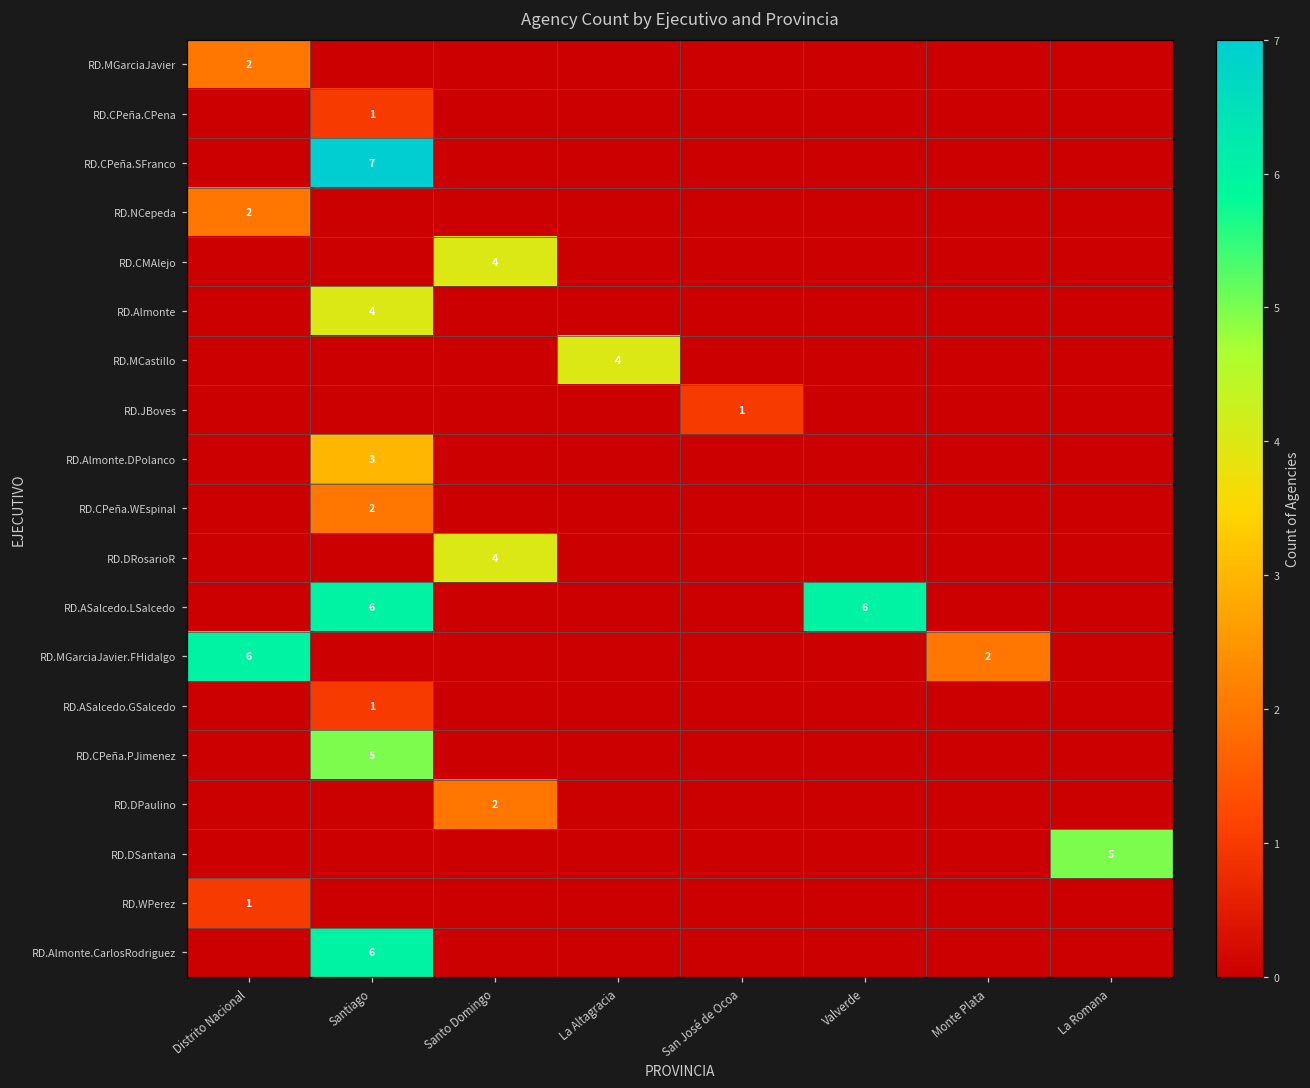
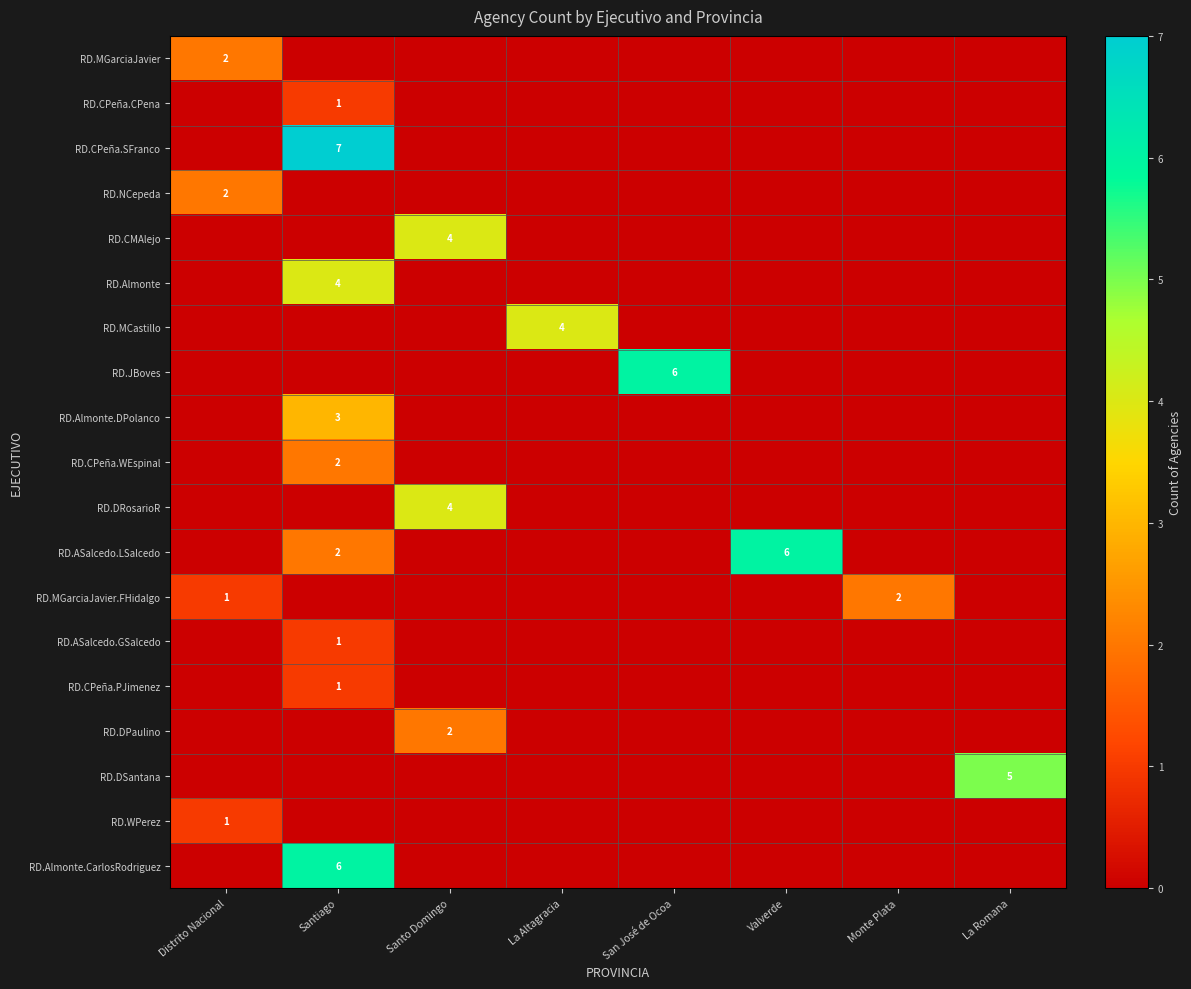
RD.JBoves, San José de Ocoa: 1 -> 6
RD.ASalcedo.LSalcedo, Santiago: 6 -> 2
RD.MGarciaJavier.FHidalgo, Distrito Nacional: 6 -> 1
RD.CPeña.PJimenez, Santiago: 5 -> 1
